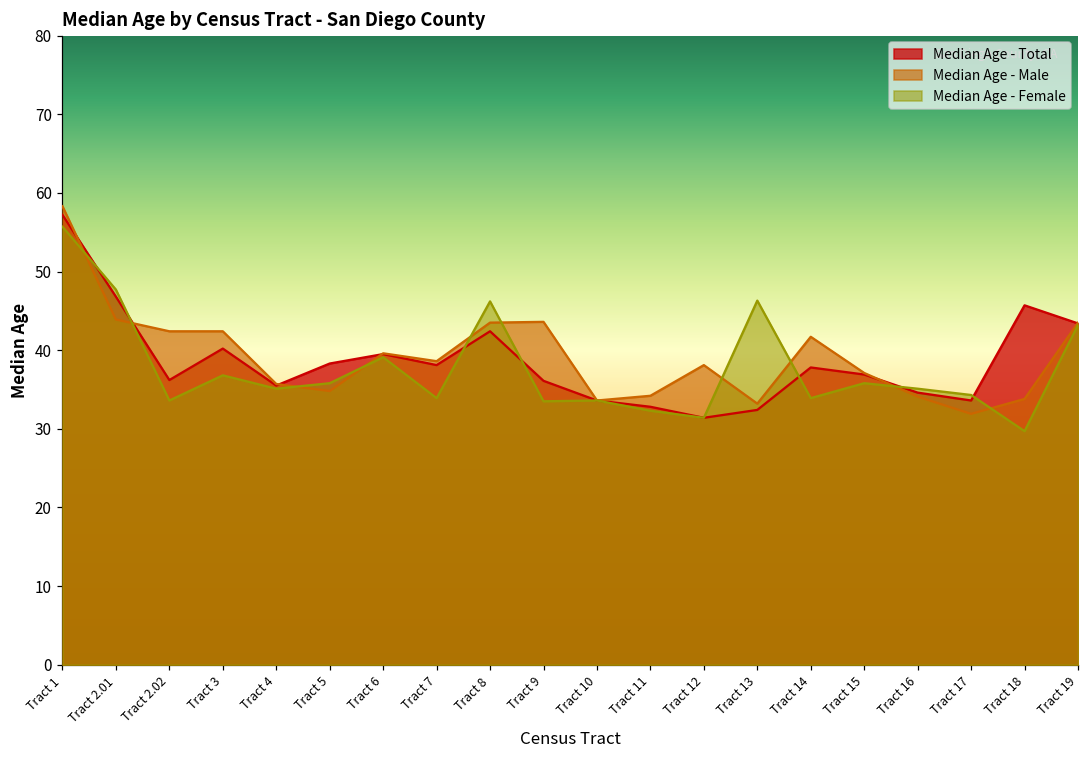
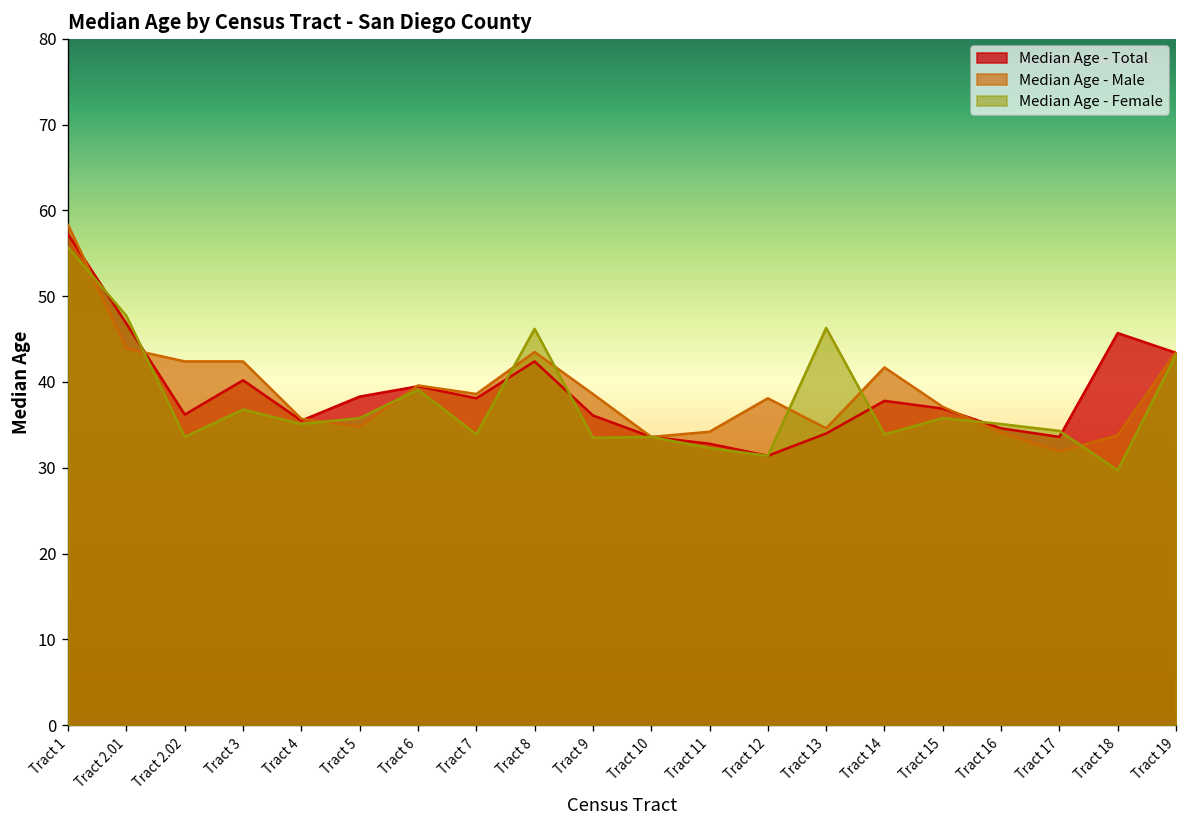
Median Age - Male, Tract 9: 44 -> 39
Median Age - Total, Tract 13: 32 -> 34
Median Age - Male, Tract 13: 33 -> 35
